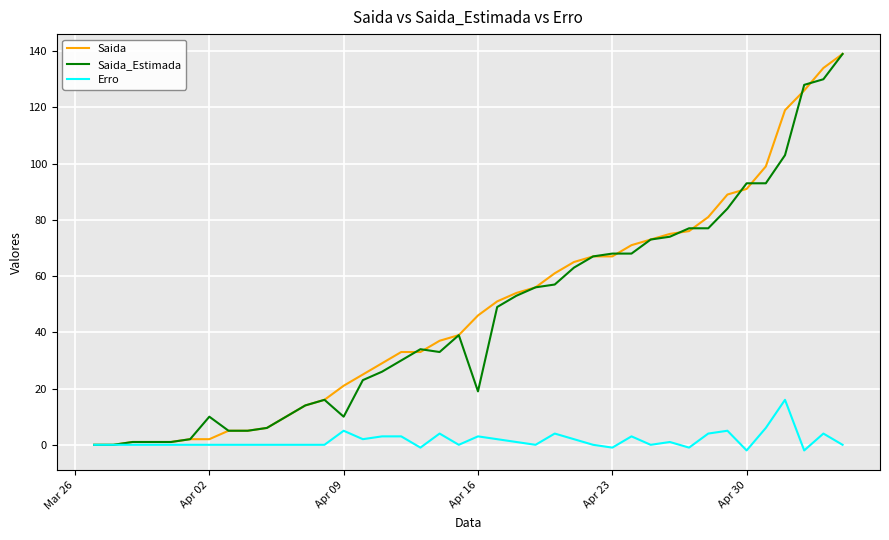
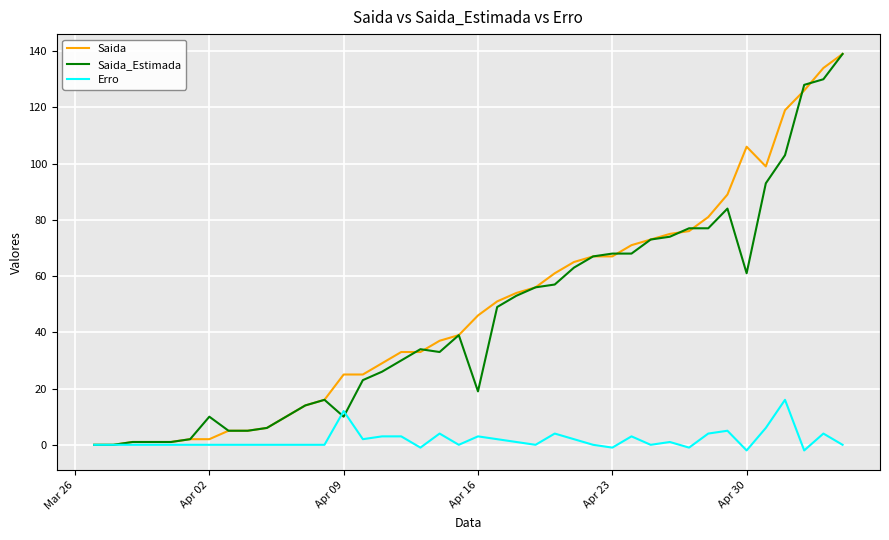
Saida, Apr 09: 21 -> 25
Erro, Apr 09: 5 -> 12
Saida, Apr 30: 91 -> 106
Saida_Estimada, Apr 30: 93 -> 61
